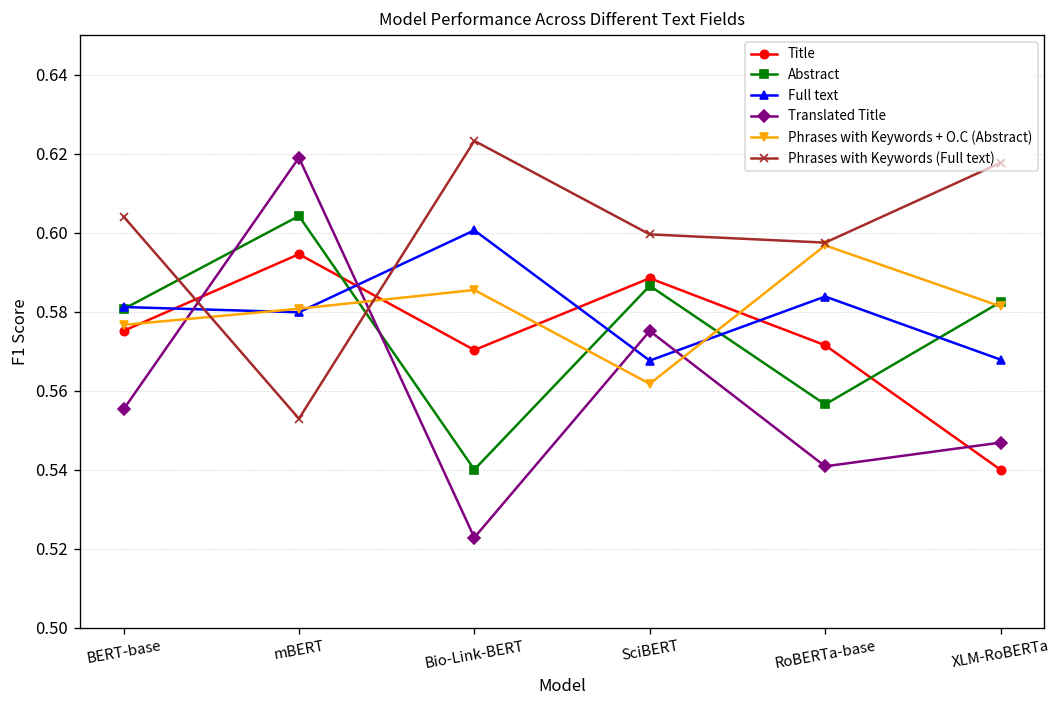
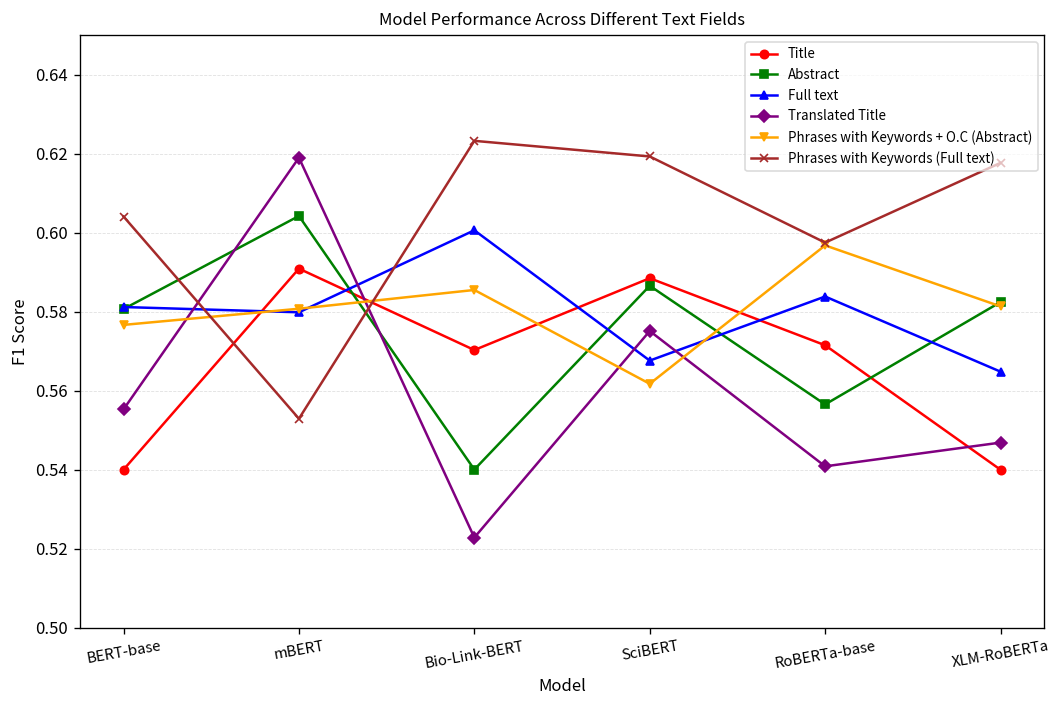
Title, BERT-base: 0.575 -> 0.540
Title, mBERT: 0.595 -> 0.591
Phrases with Keywords (Full text), SciBERT: 0.600 -> 0.619
Full text, XLM-RoBERTa: 0.568 -> 0.565
